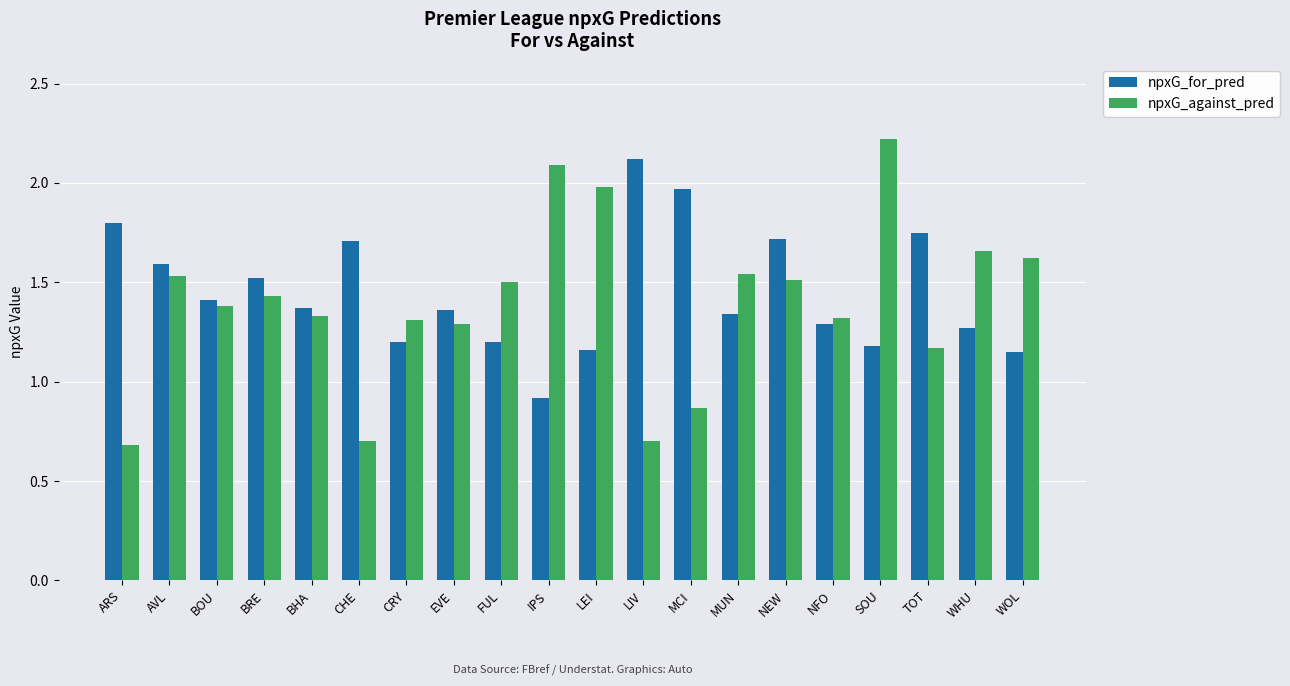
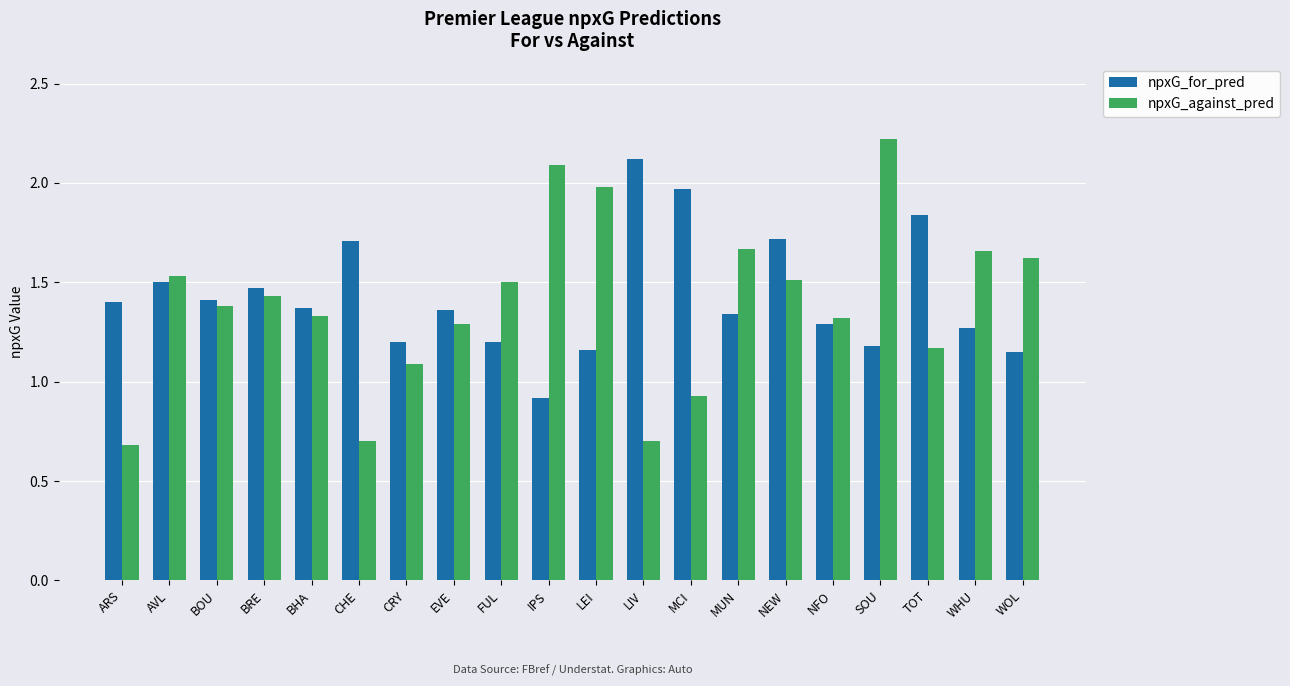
npxG_for_pred, ARS: 1.8 -> 1.4
npxG_for_pred, AVL: 1.59 -> 1.50
npxG_for_pred, BRE: 1.52 -> 1.47
npxG_against_pred, CRY: 1.31 -> 1.09
npxG_against_pred, MCI: 0.87 -> 0.93
npxG_against_pred, MUN: 1.54 -> 1.67
npxG_for_pred, TOT: 1.75 -> 1.84
